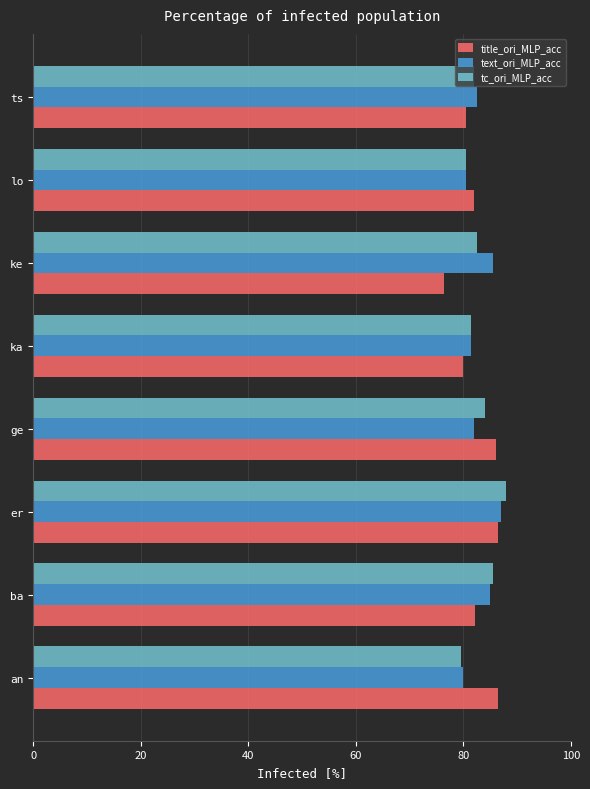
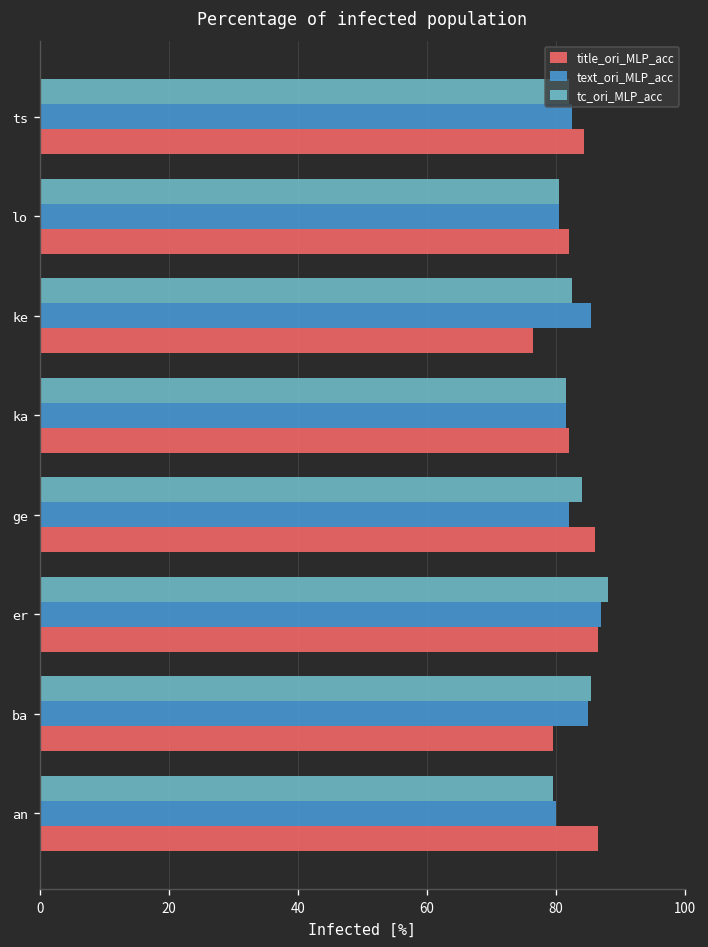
title_ori_MLP_acc, ts: 81 -> 84
title_ori_MLP_acc, ka: 80 -> 82
title_ori_MLP_acc, ba: 82 -> 80
